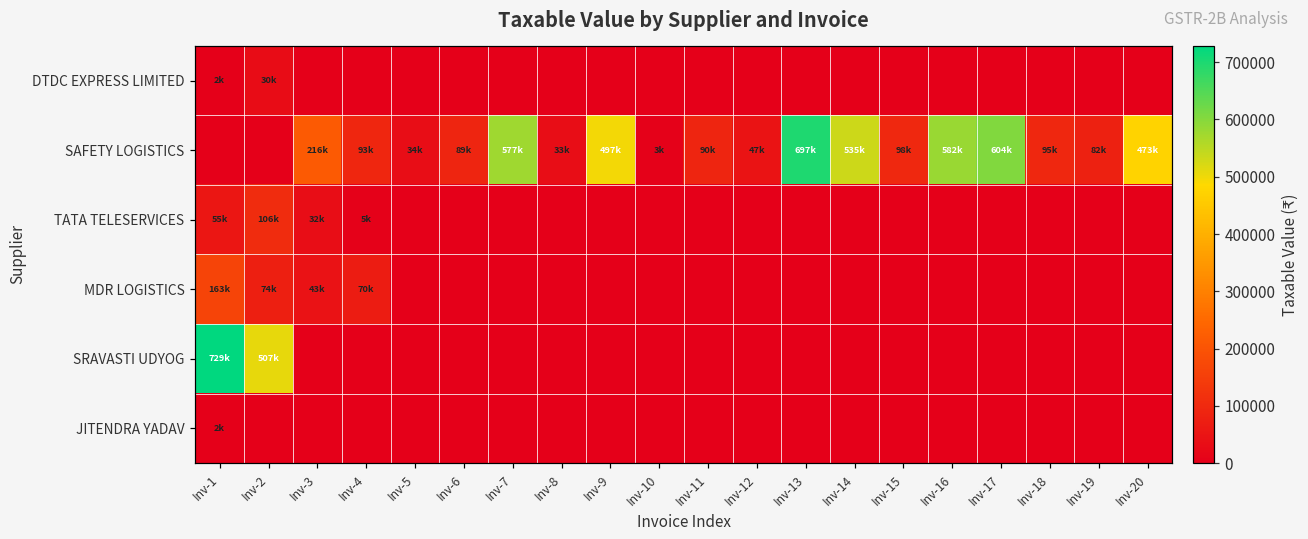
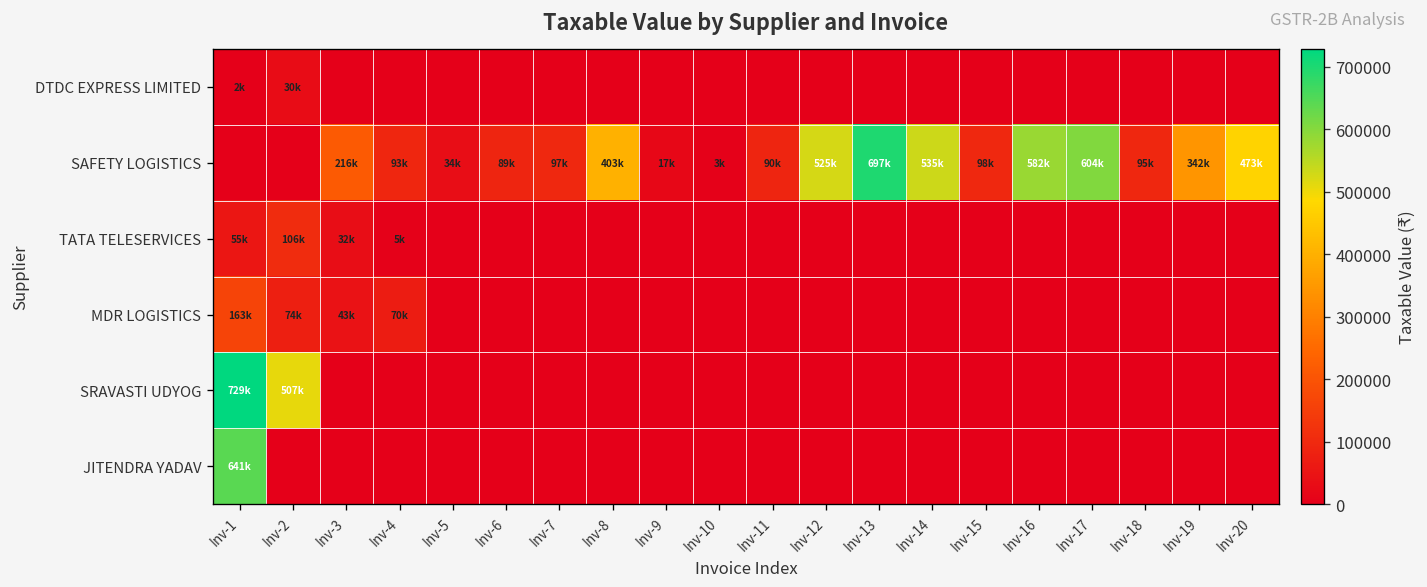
SAFETY LOGISTICS, Inv-7: 577k -> 97k
SAFETY LOGISTICS, Inv-8: 33k -> 403k
SAFETY LOGISTICS, Inv-9: 497k -> 17k
SAFETY LOGISTICS, Inv-12: 47k -> 525k
SAFETY LOGISTICS, Inv-19: 82k -> 342k
JITENDRA YADAV, Inv-1: 2k -> 641k
